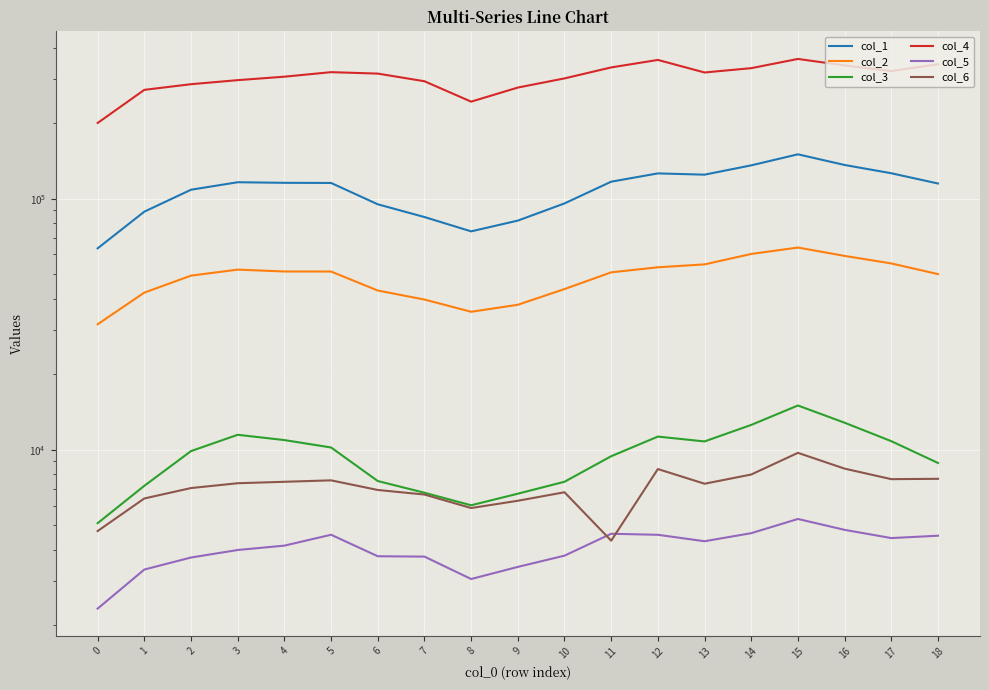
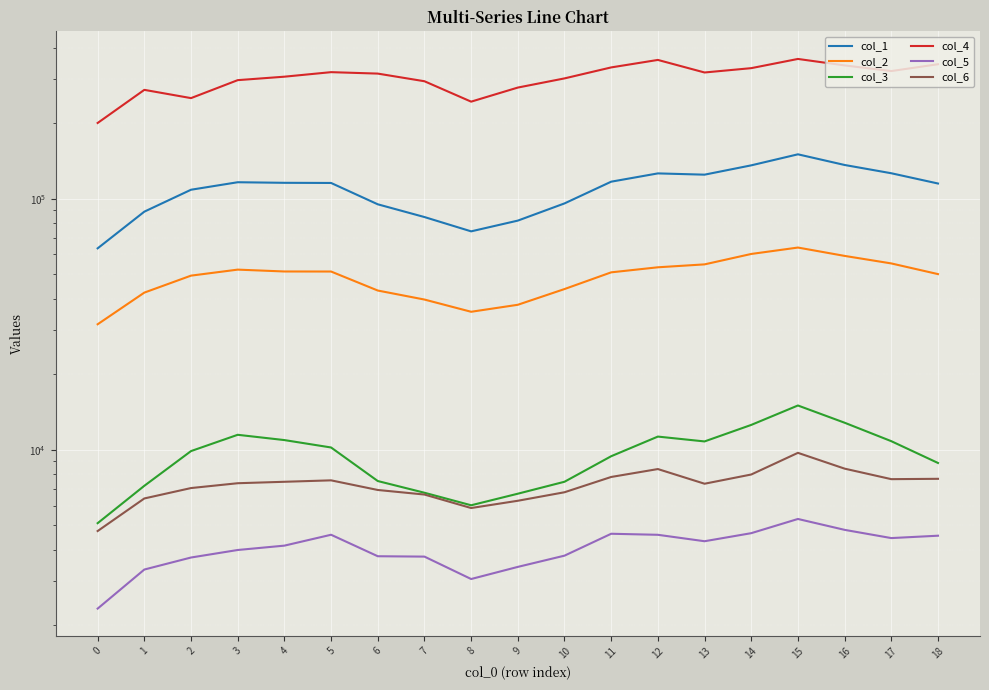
col_4, 2: 290000 -> 250000
col_6, 11: 4300 -> 7800
